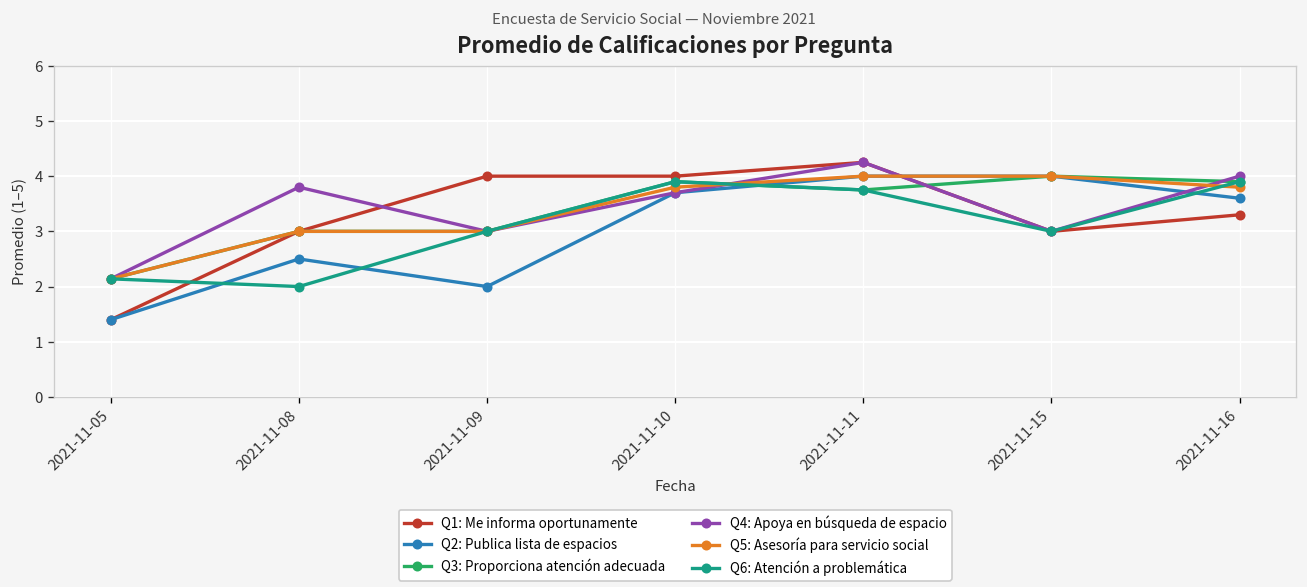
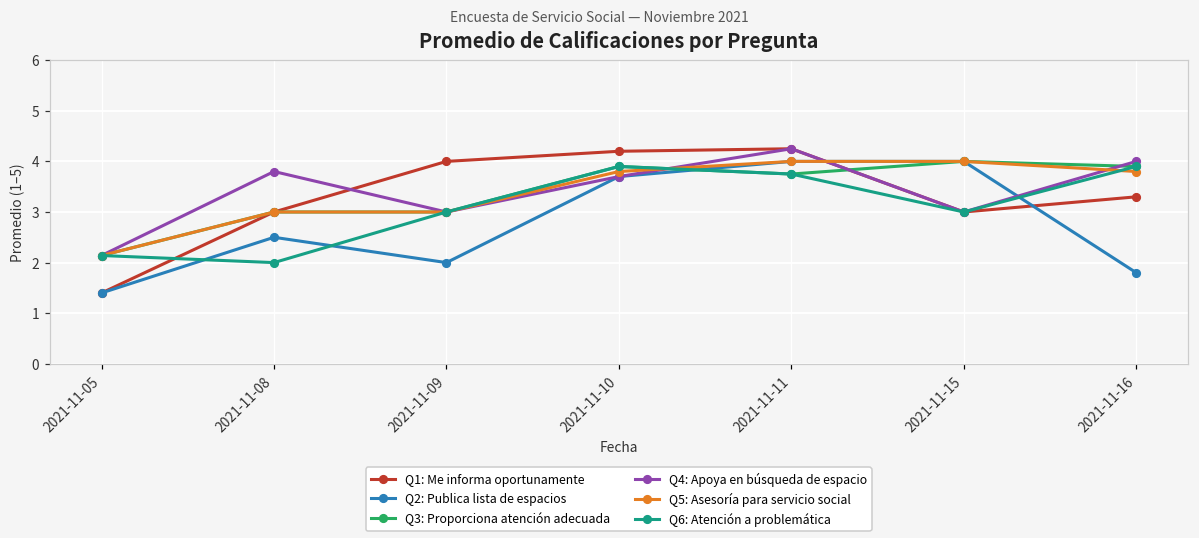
Q1: Me informa oportunamente, 2021-11-10: 4.0 -> 4.2
Q2: Publica lista de espacios, 2021-11-16: 3.6 -> 1.8
